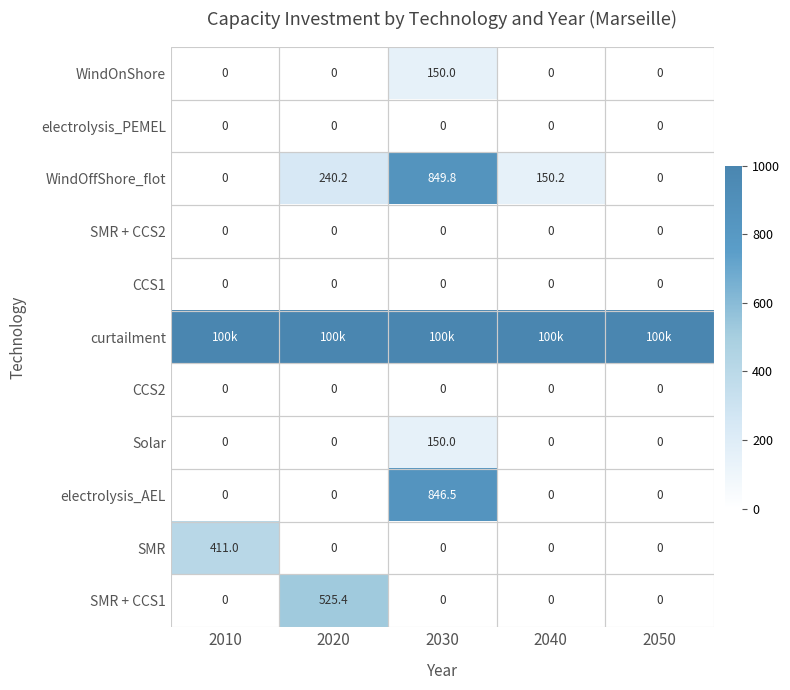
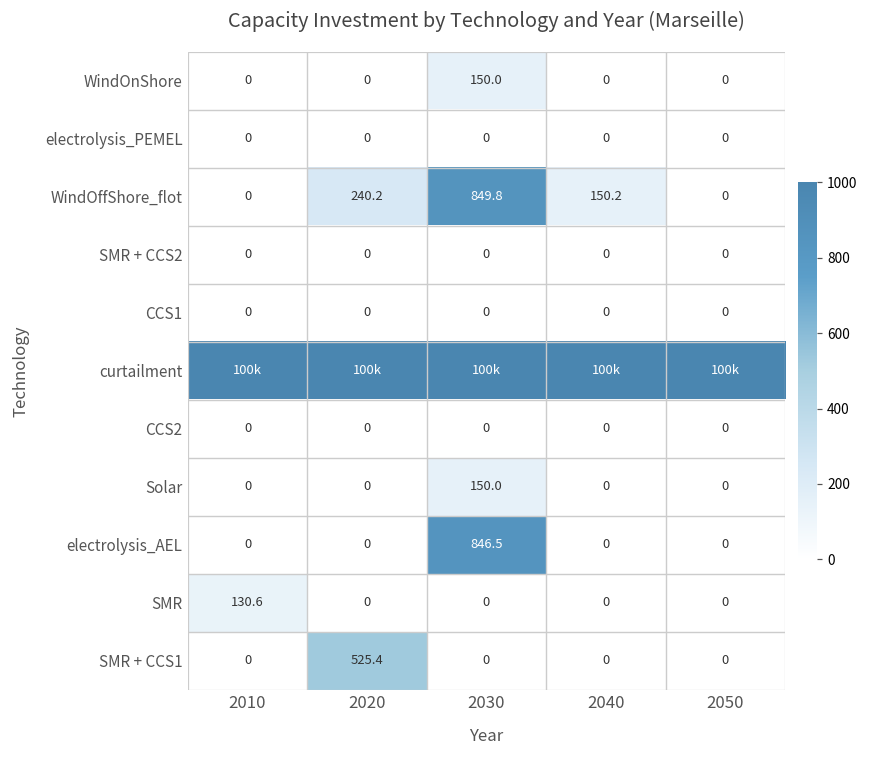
SMR, 2010: 411.0 -> 130.6
